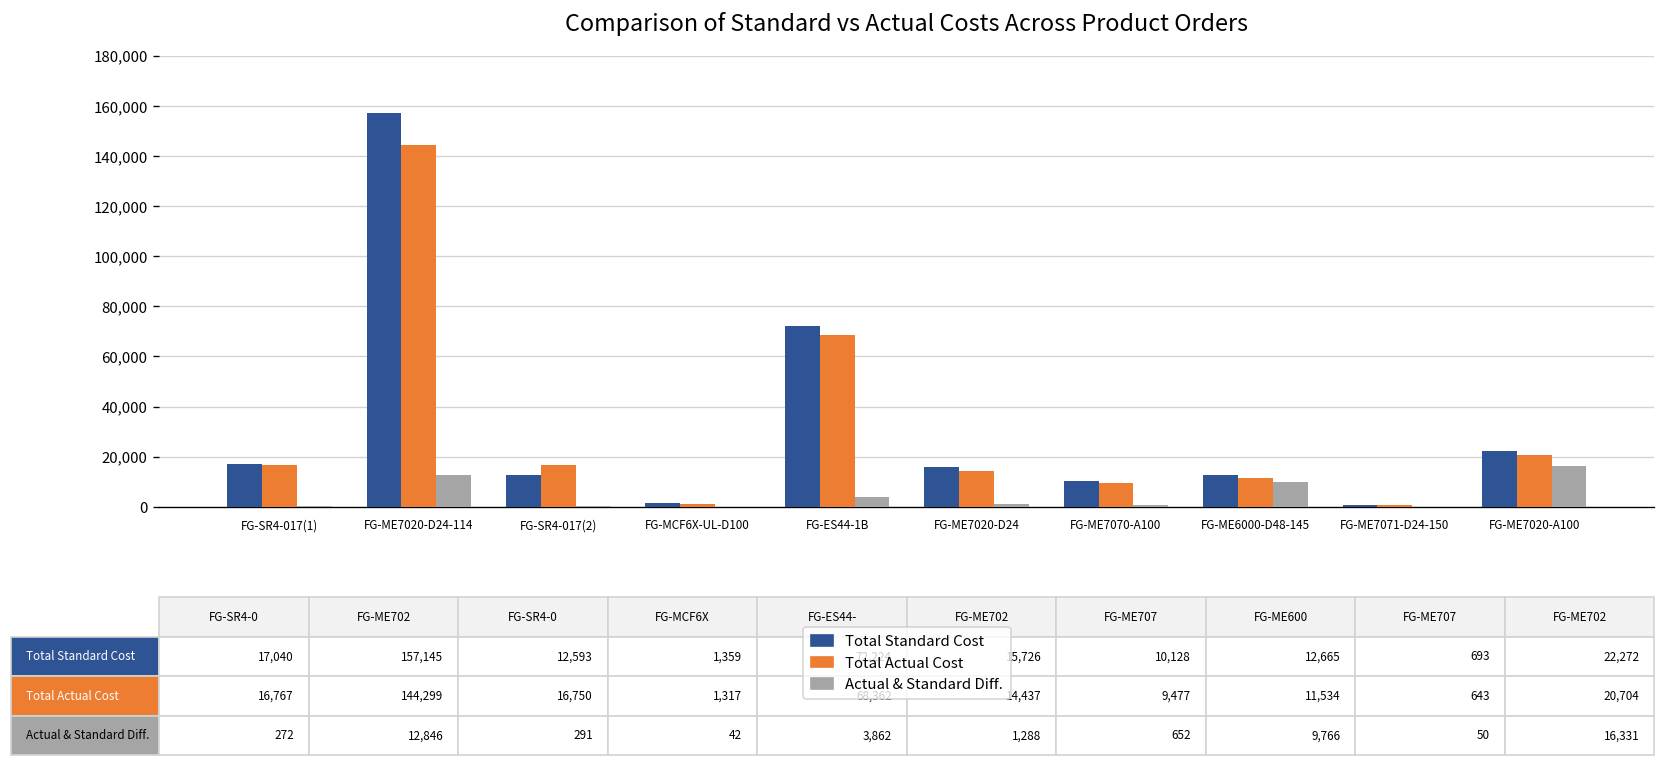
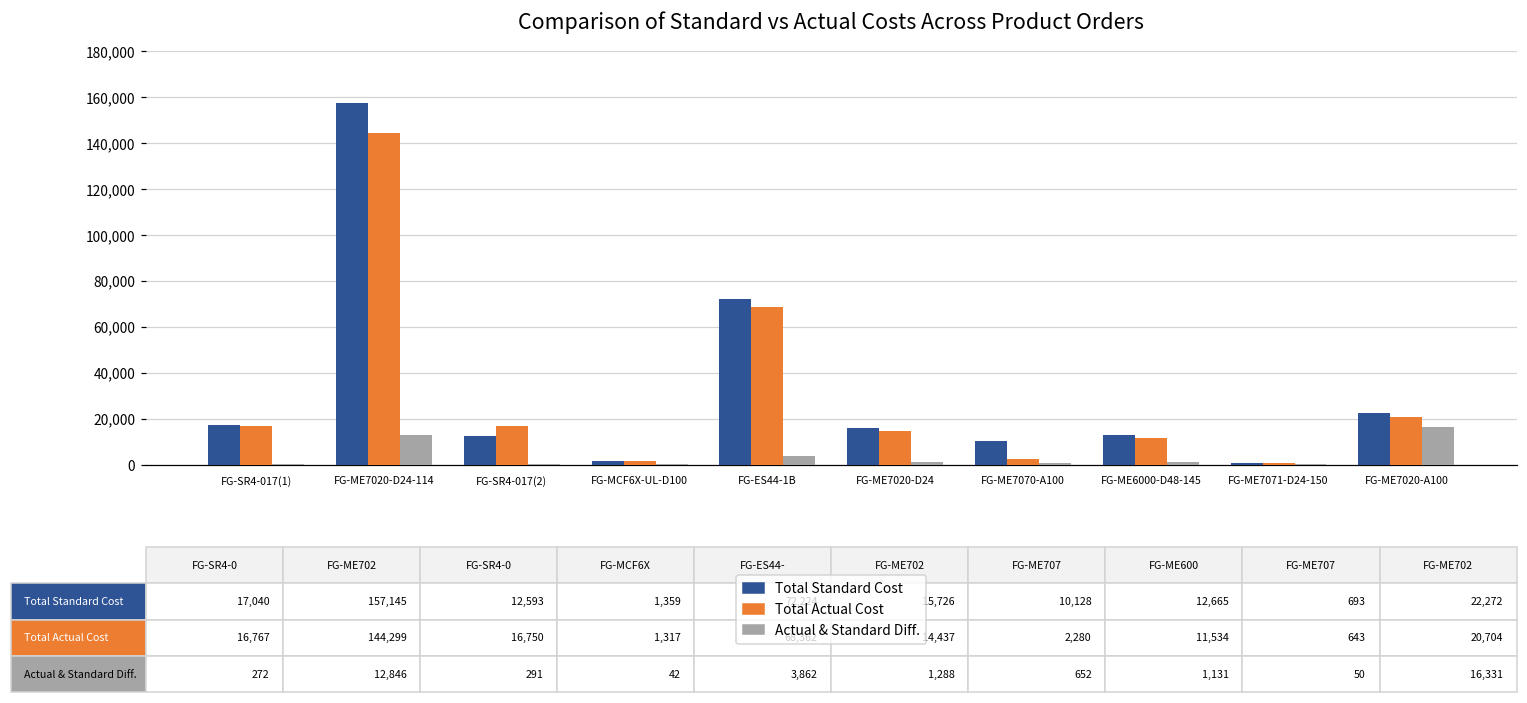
Total Actual Cost, FG-ME7070-A100: 9,477 -> 2,280
Actual & Standard Diff., FG-ME6000-D48-145: 9,766 -> 1,131
